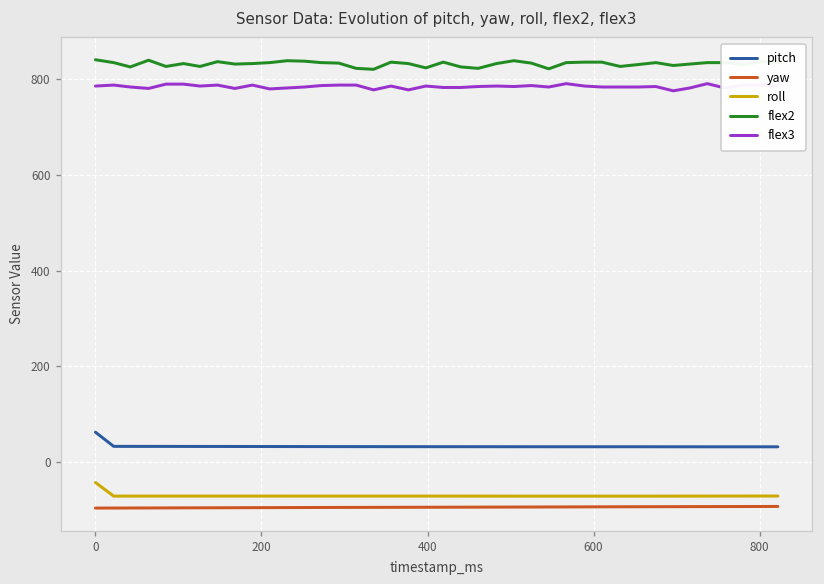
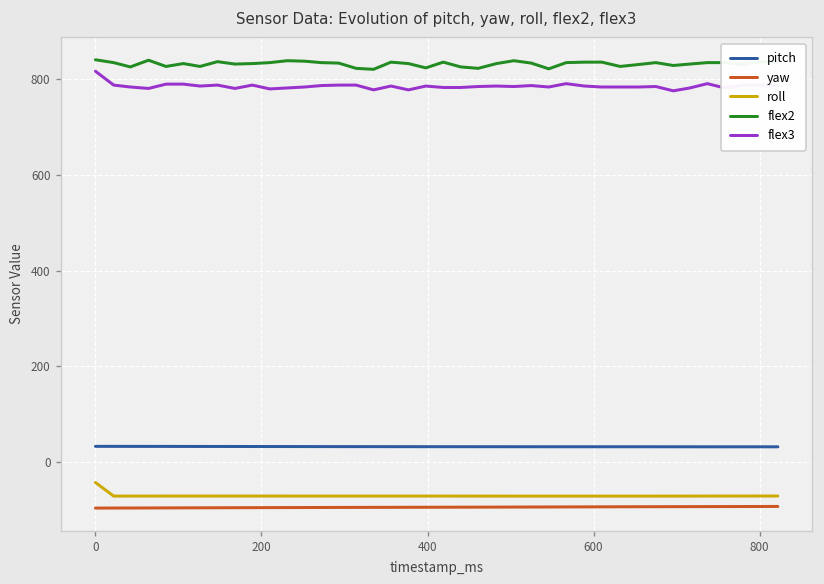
pitch, 0: 60 -> 30
flex3, 0: 790 -> 820
